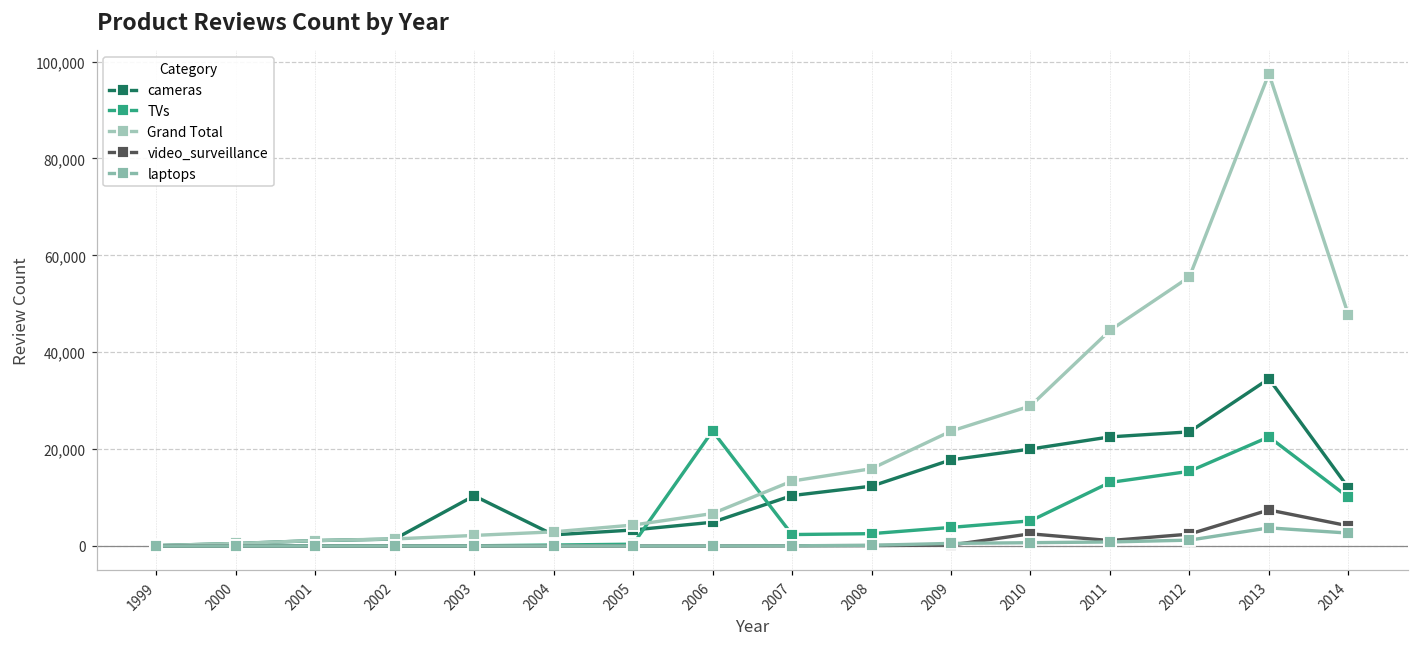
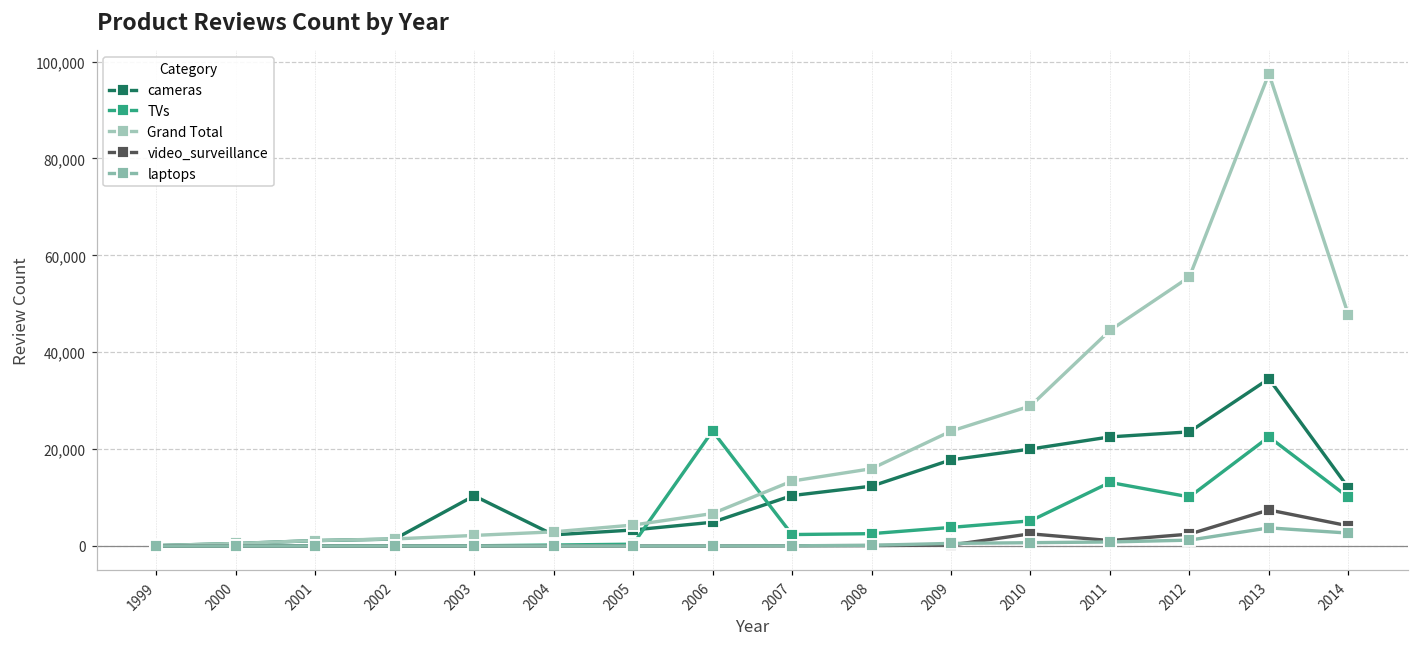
TVs, 2012: 15,000 -> 10,000
